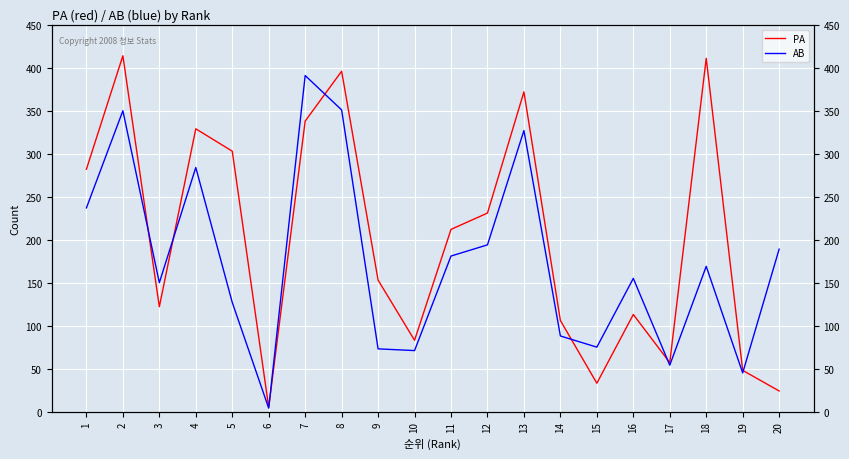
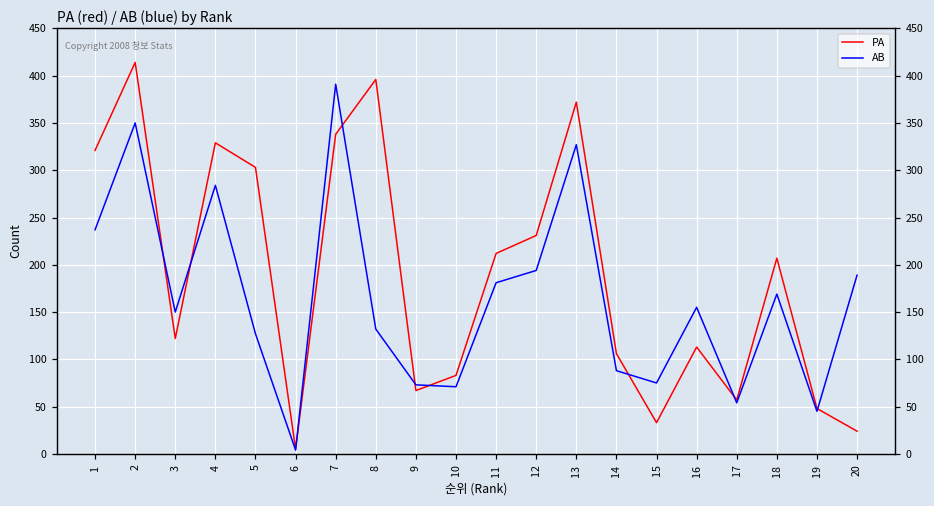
PA, 1: 280 -> 320
AB, 8: 350 -> 130
PA, 9: 150 -> 70
PA, 18: 410 -> 210
